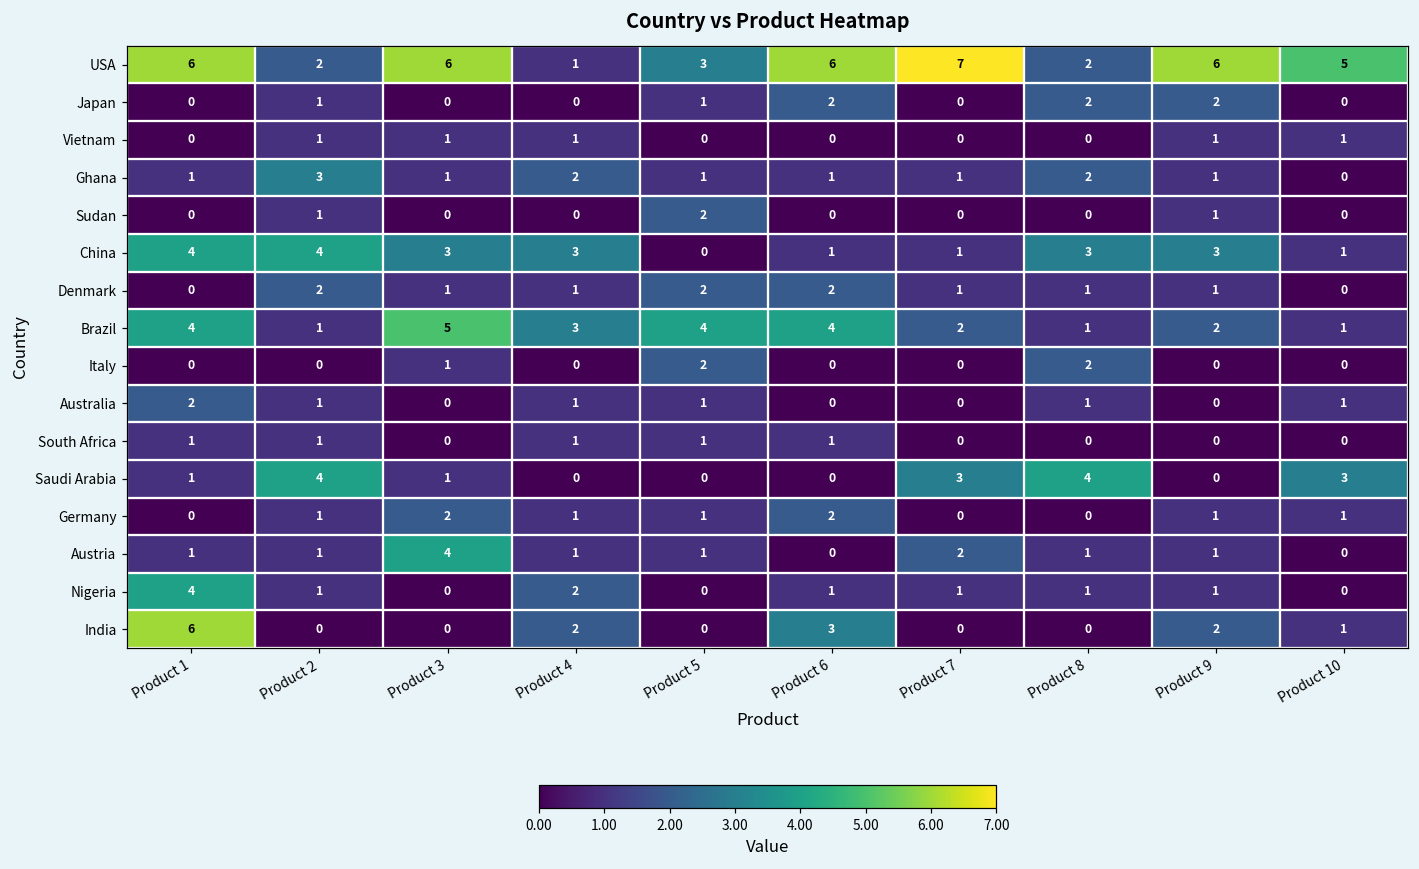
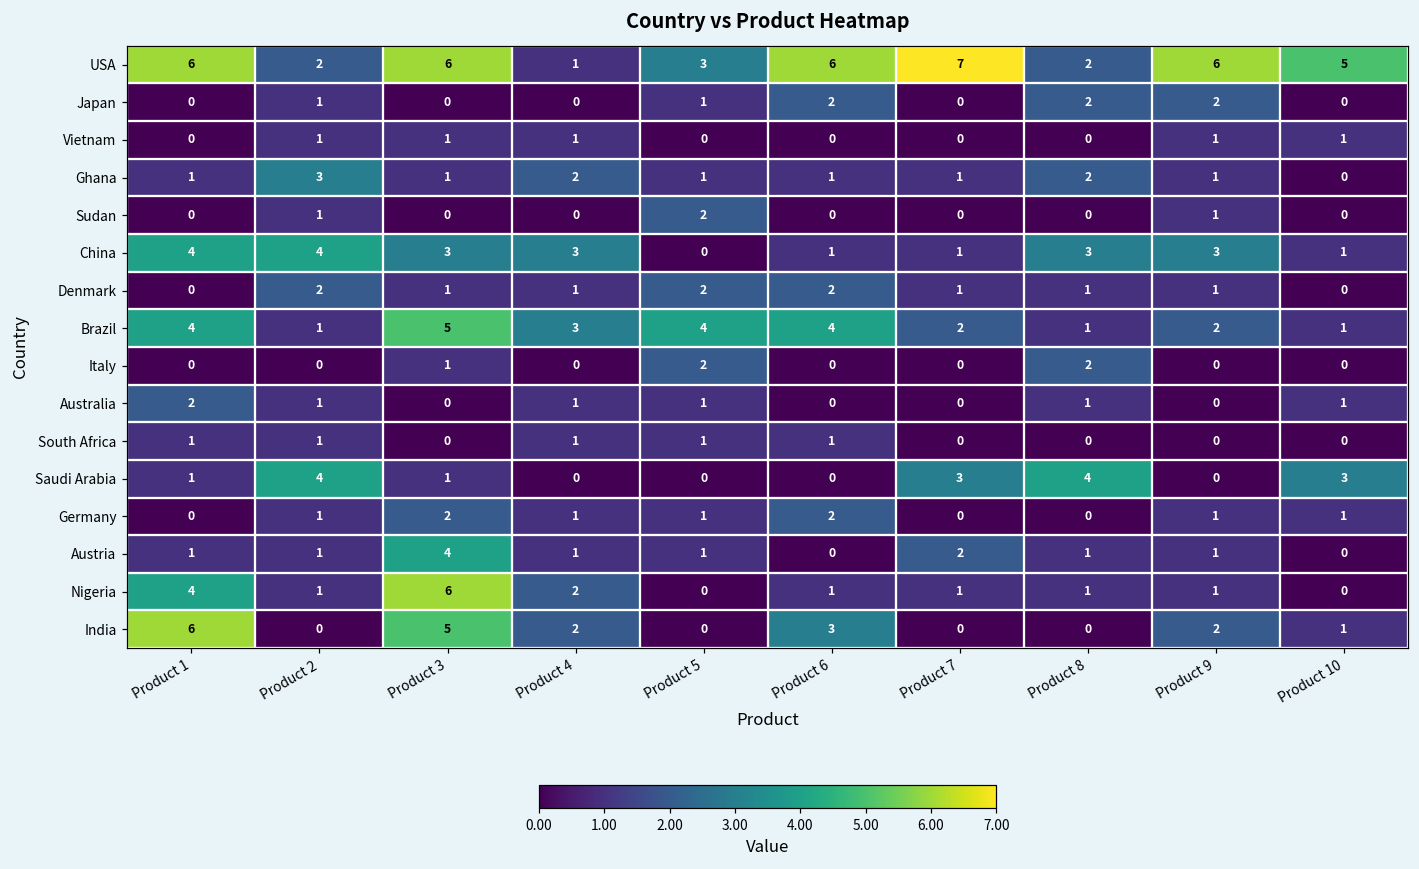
Nigeria, Product 3: 0 -> 6
India, Product 3: 0 -> 5
